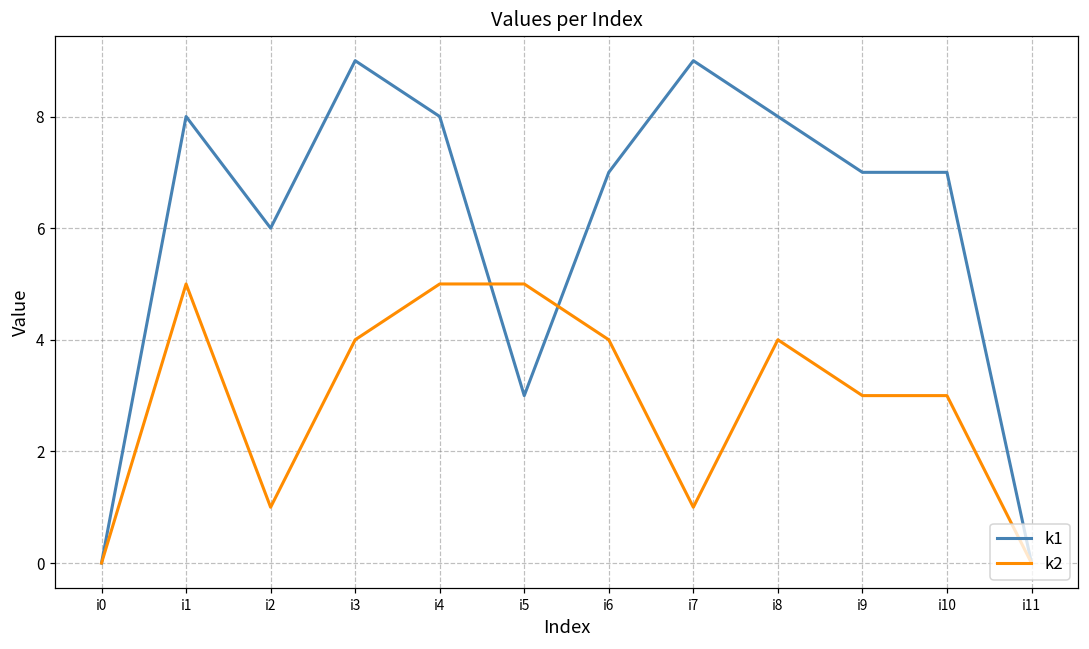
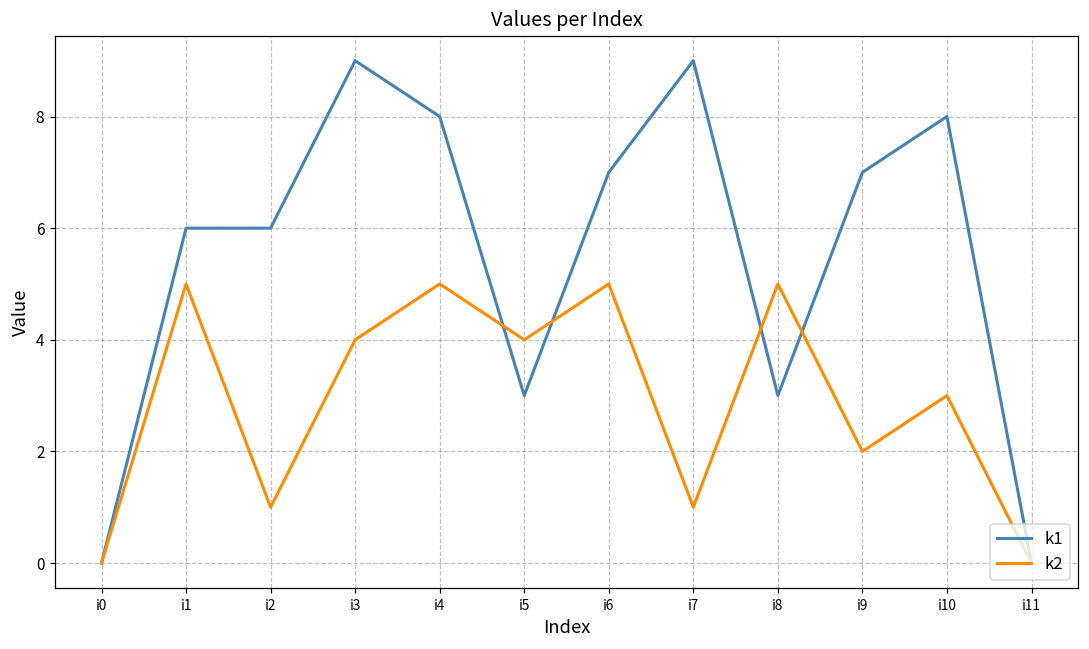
k1, i1: 8 -> 6
k2, i5: 5 -> 4
k2, i6: 4 -> 5
k1, i8: 8 -> 3
k2, i8: 4 -> 5
k2, i9: 3 -> 2
k1, i10: 7 -> 8
